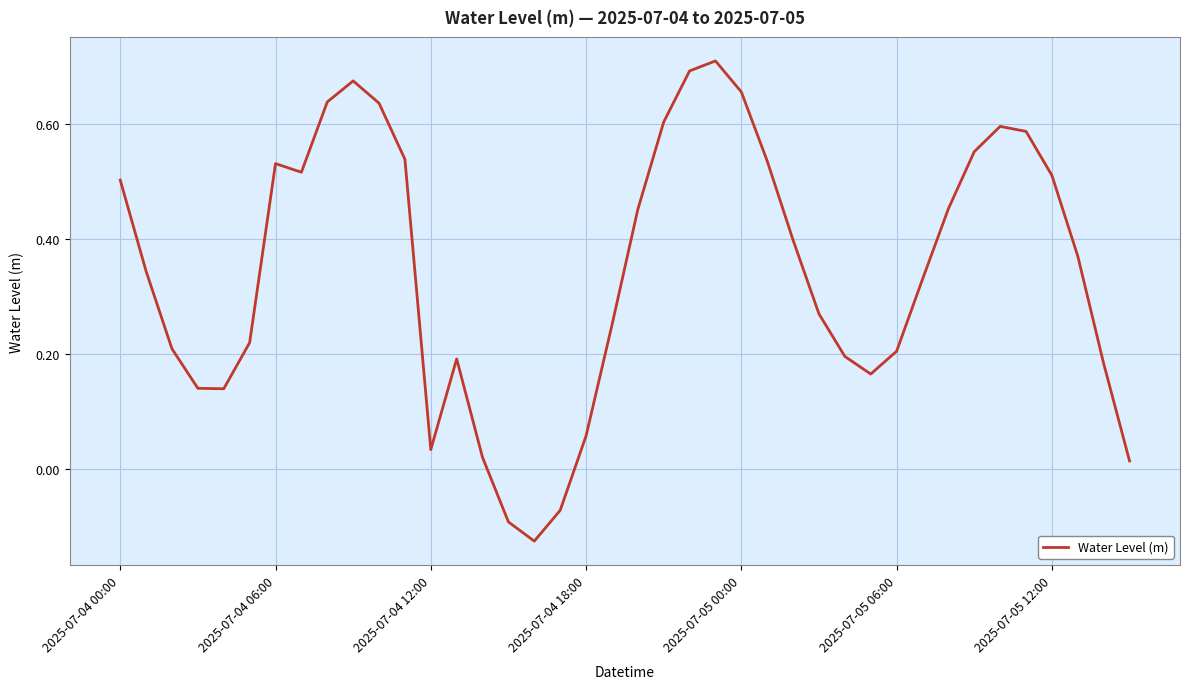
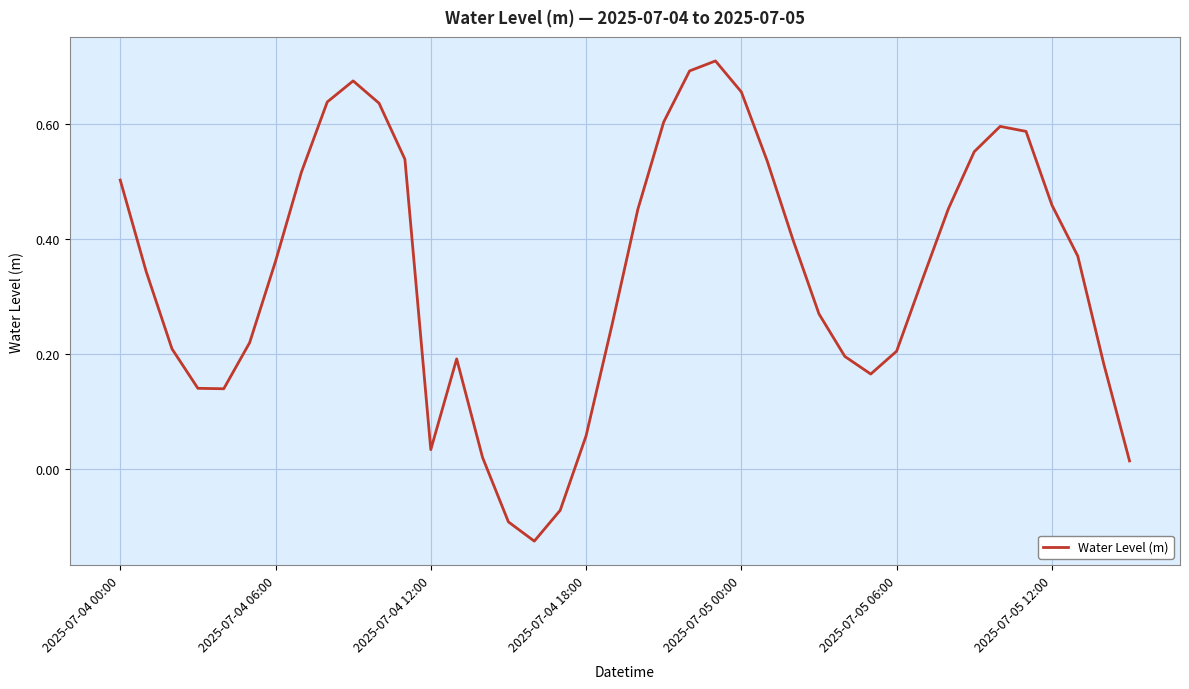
2025-07-04 06:00: 0.53 -> 0.36
2025-07-05 12:00: 0.51 -> 0.46
